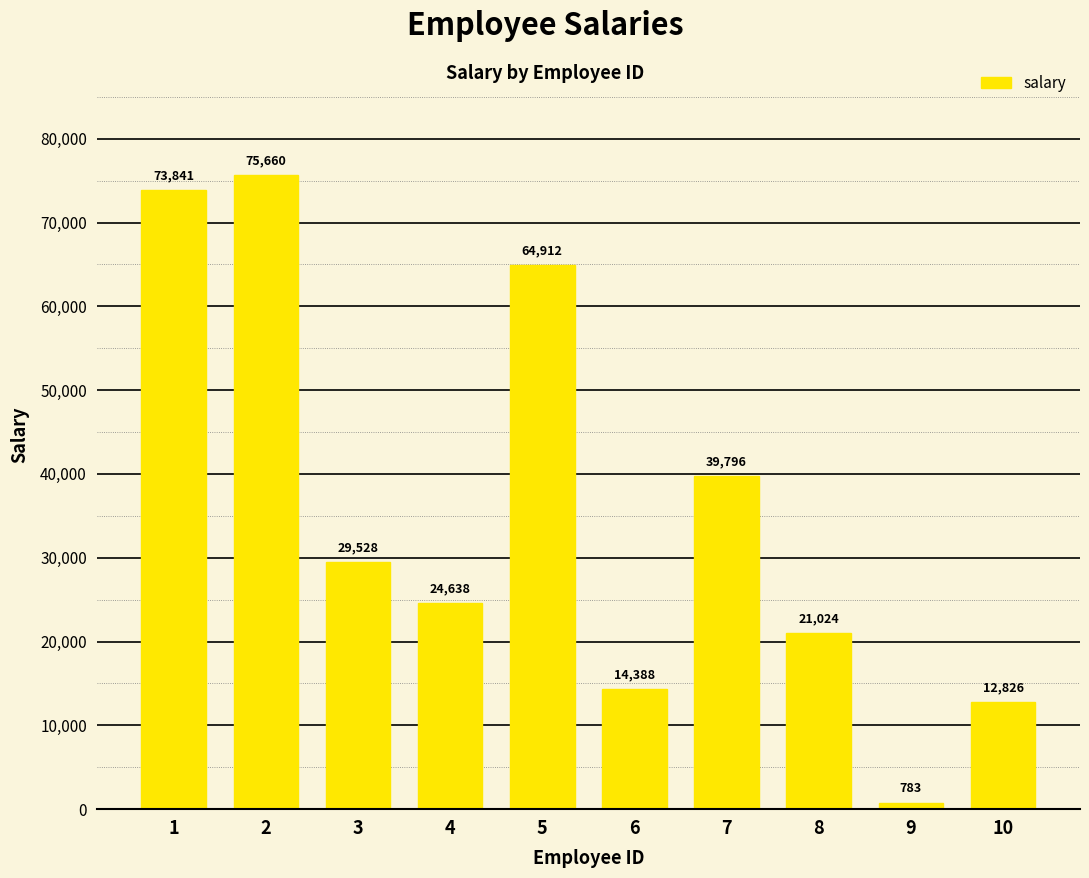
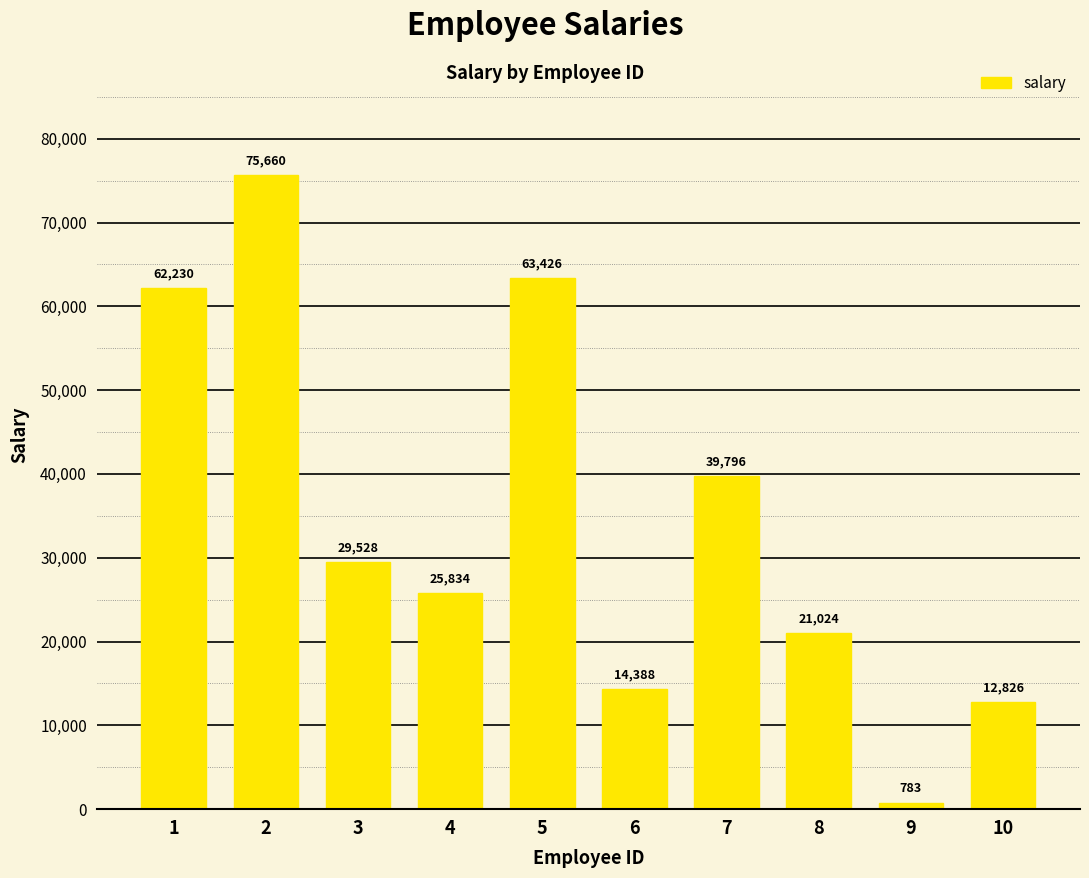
1: 73,841 -> 62,230
4: 24,638 -> 25,834
5: 64,912 -> 63,426
